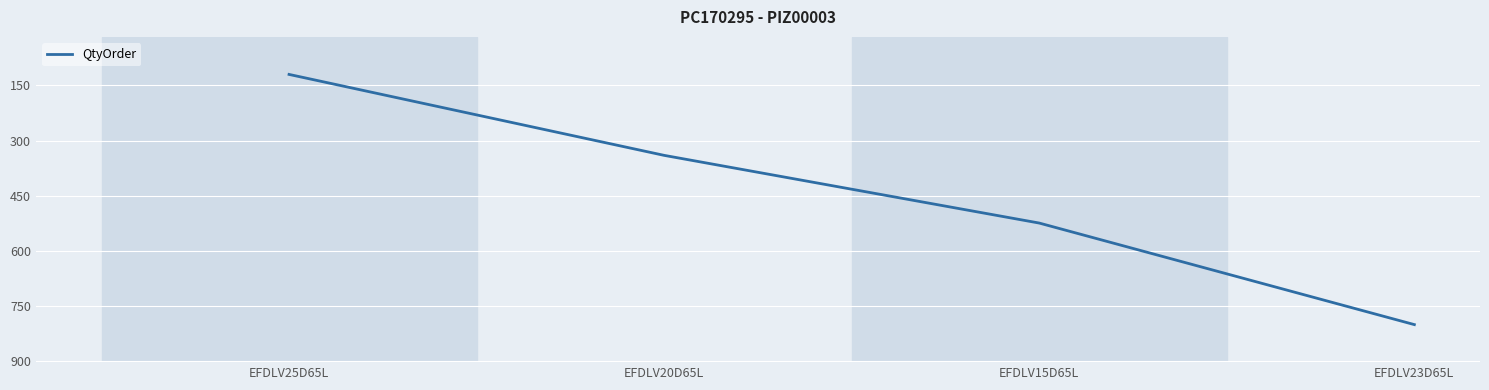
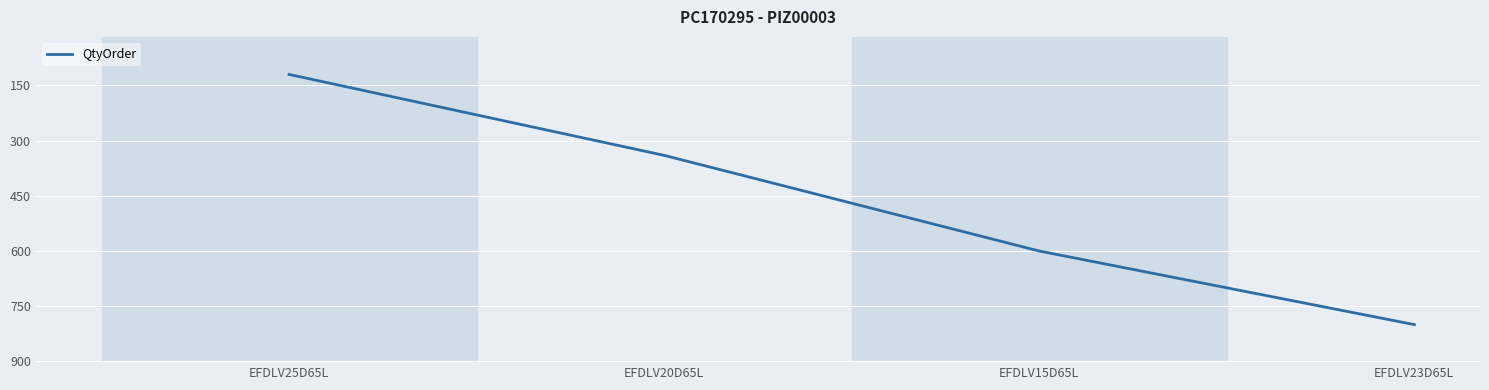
EFDLV15D65L: 520 -> 600
